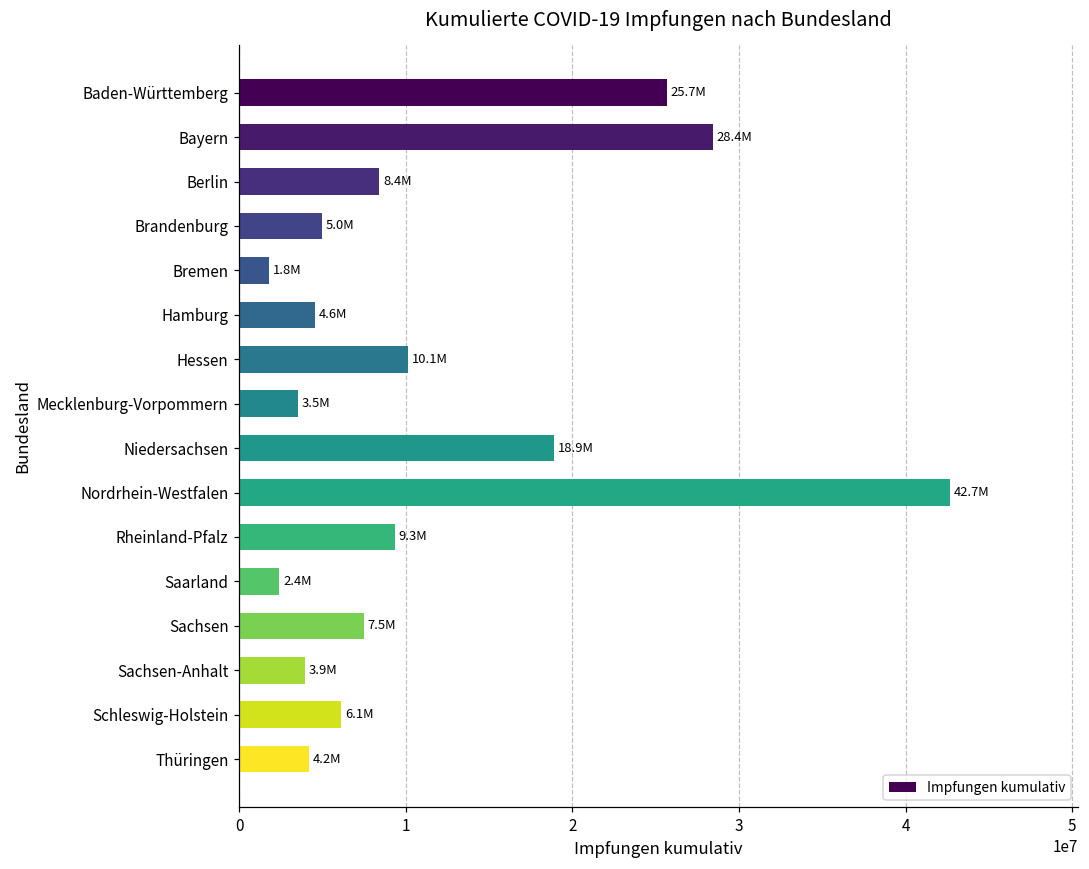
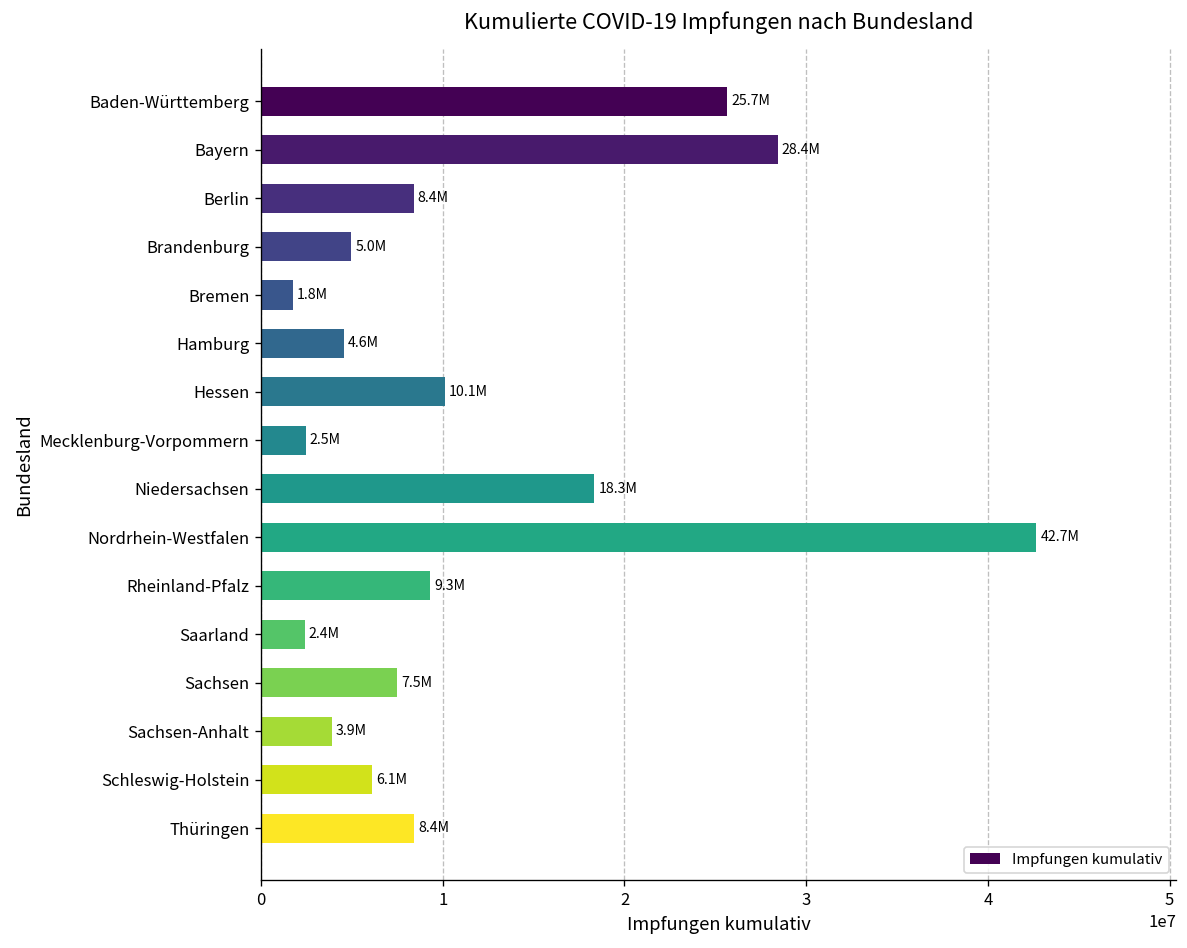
Mecklenburg-Vorpommern: 3.5M -> 2.5M
Niedersachsen: 18.9M -> 18.3M
Thüringen: 4.2M -> 8.4M
